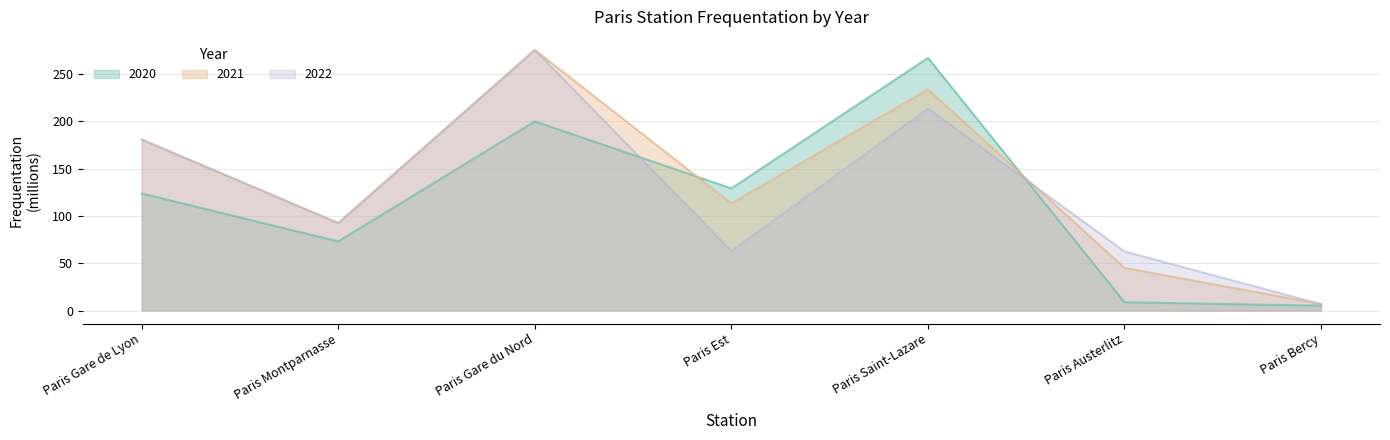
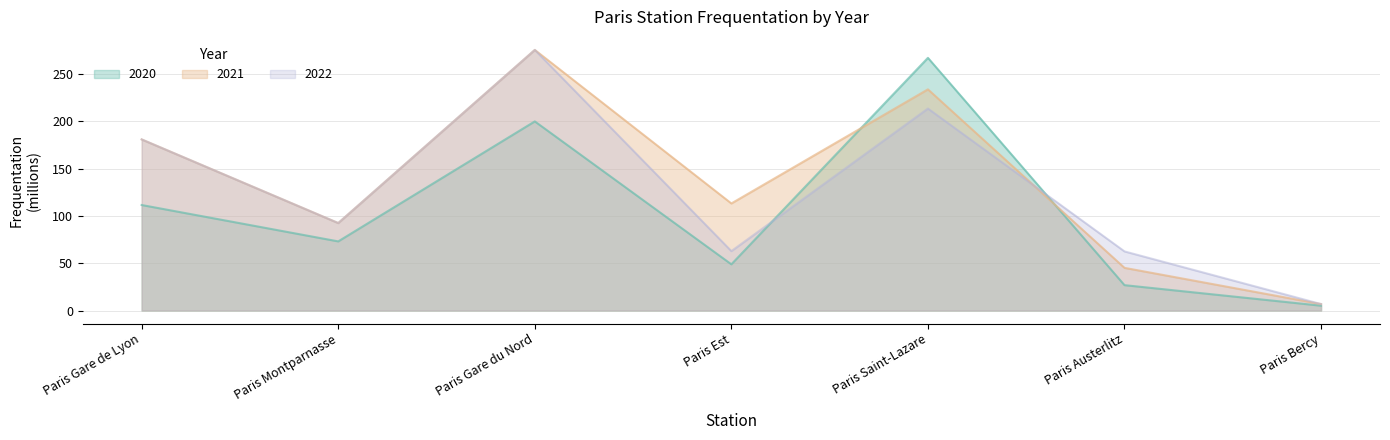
2020, Paris Gare de Lyon: 120 -> 110
2020, Paris Est: 130 -> 50
2020, Paris Austerlitz: 10 -> 30
